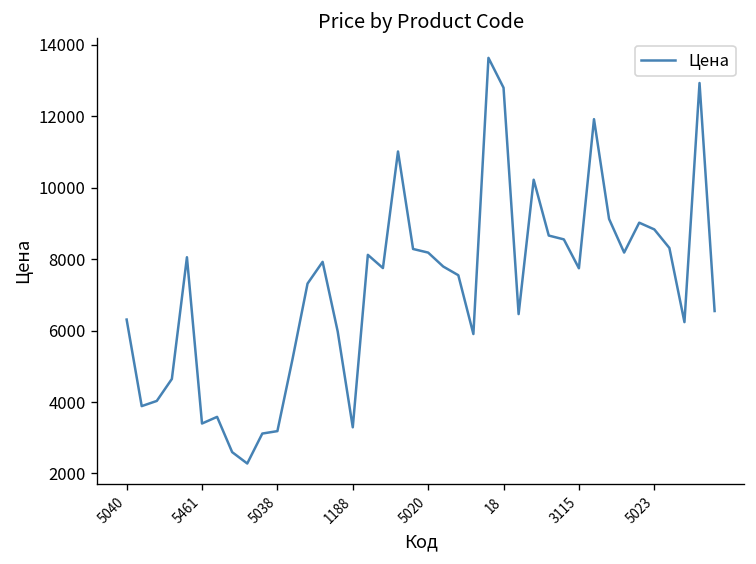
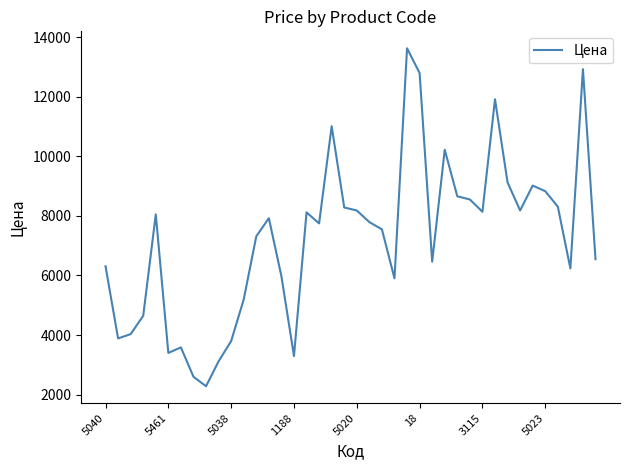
5038: 3200 -> 3800
3115: 7700 -> 8100
